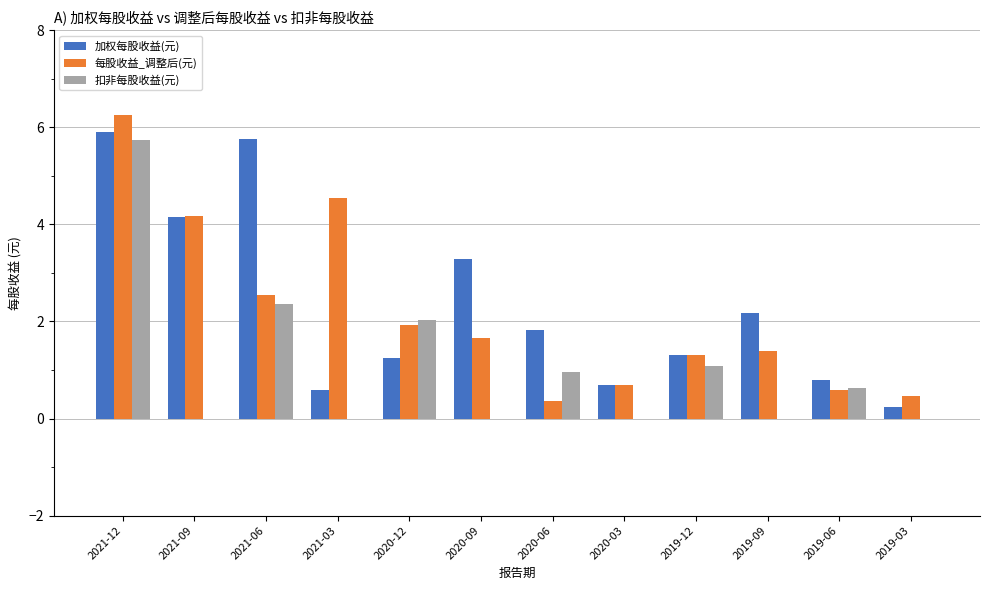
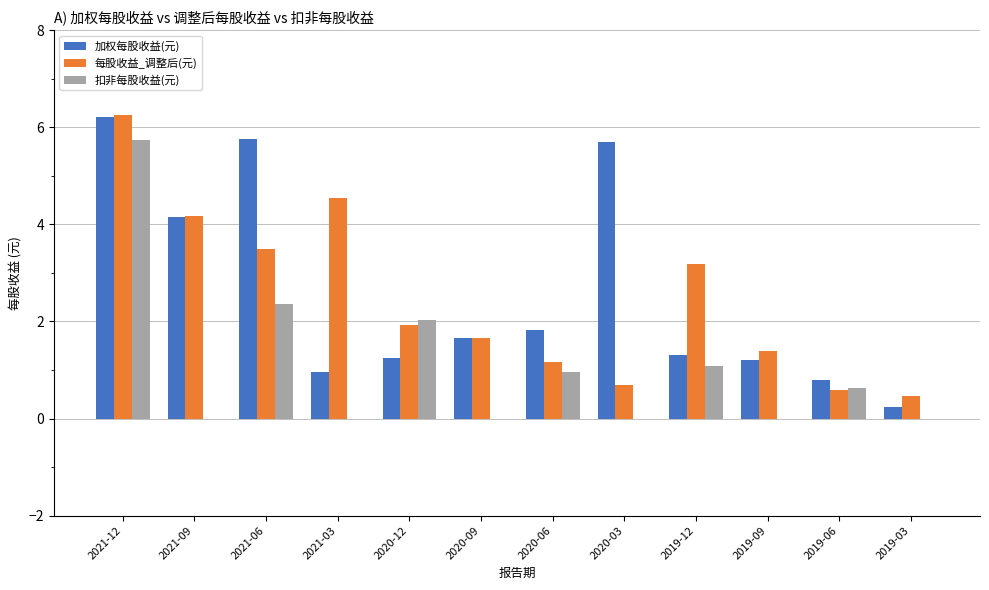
加权每股收益(元), 2021-12: 5.9 -> 6.2
每股收益_调整后(元), 2021-06: 2.6 -> 3.5
加权每股收益(元), 2021-03: 0.6 -> 1.0
加权每股收益(元), 2020-09: 3.3 -> 1.7
每股收益_调整后(元), 2020-06: 0.4 -> 1.2
加权每股收益(元), 2020-03: 0.7 -> 5.7
每股收益_调整后(元), 2019-12: 1.3 -> 3.2
加权每股收益(元), 2019-09: 2.2 -> 1.2
